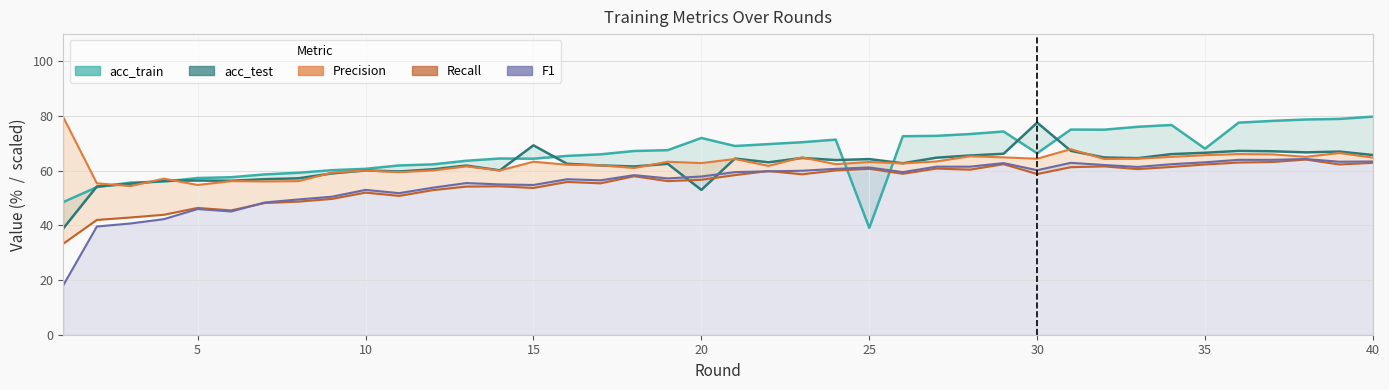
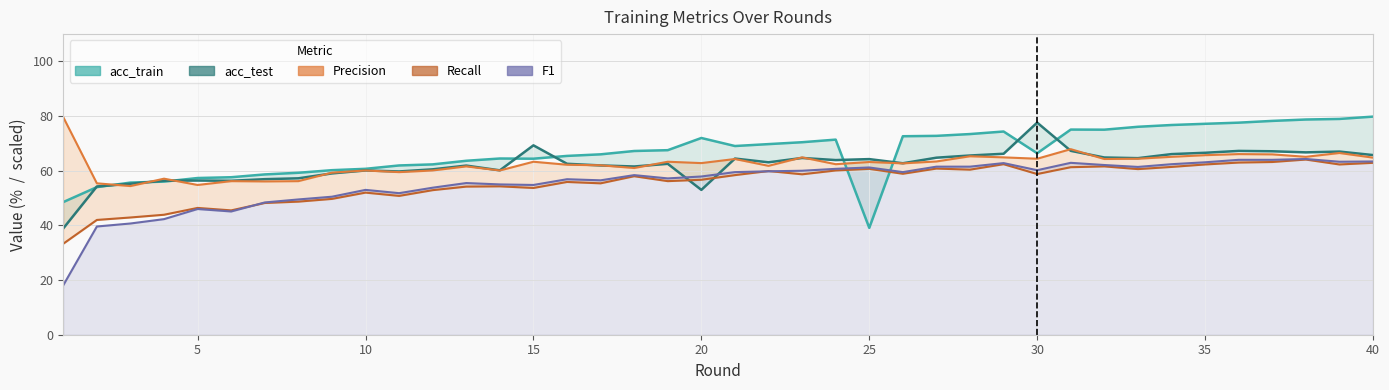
acc_train, 35: 68 -> 77
